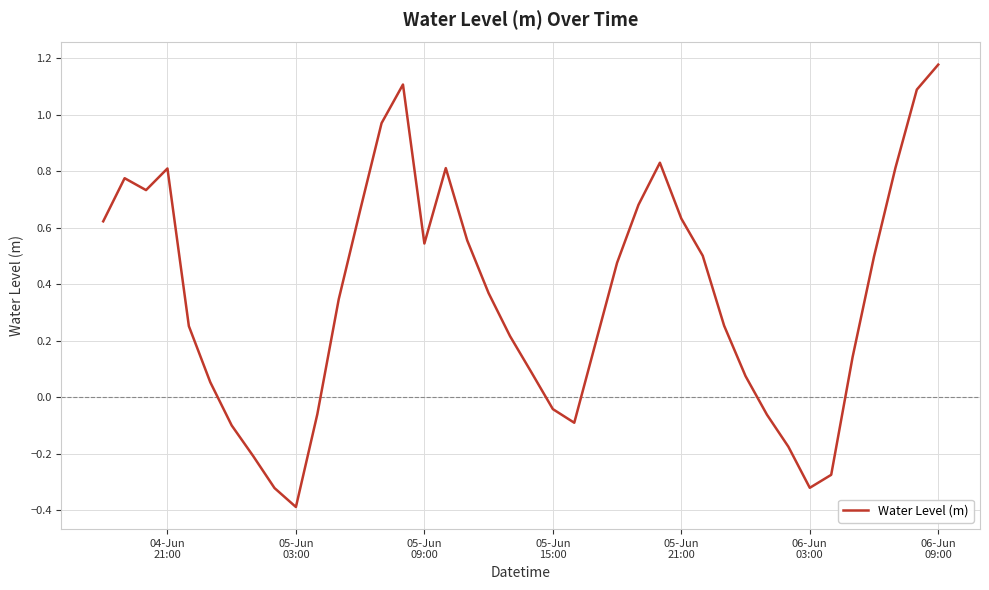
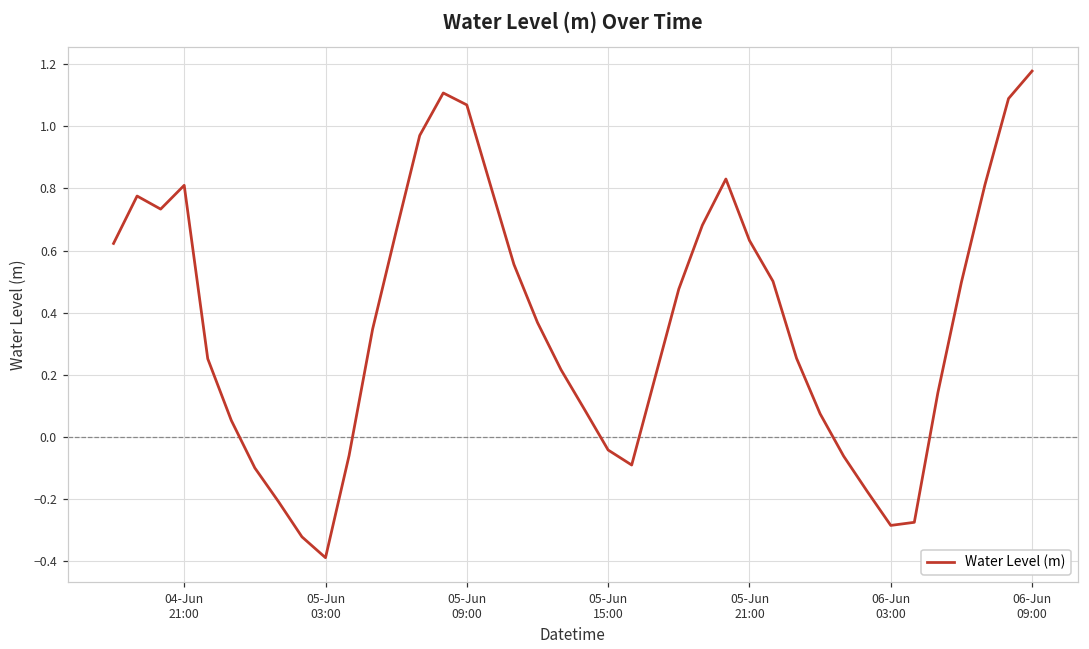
05-Jun 09:00: 0.54 -> 1.07
06-Jun 03:00: -0.32 -> -0.29
